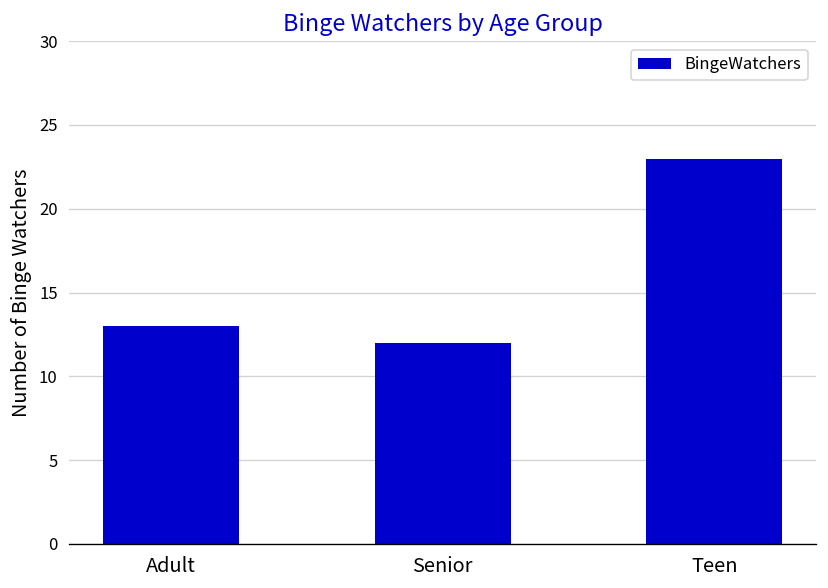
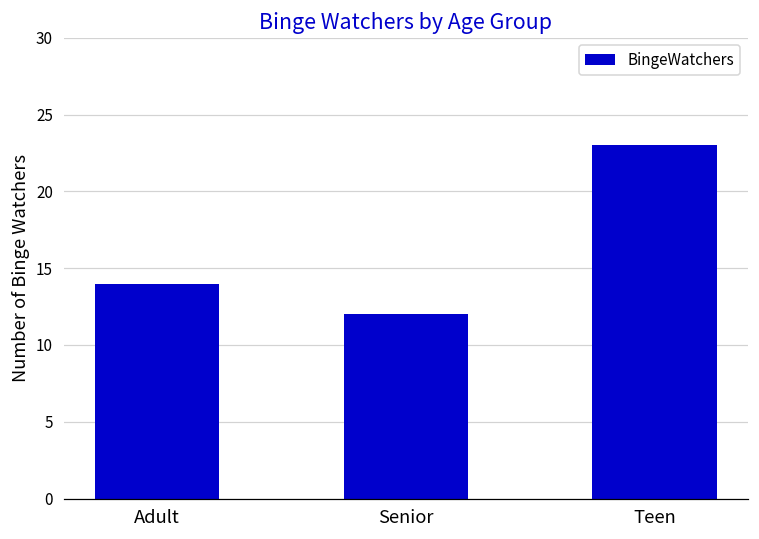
Adult: 13 -> 14
